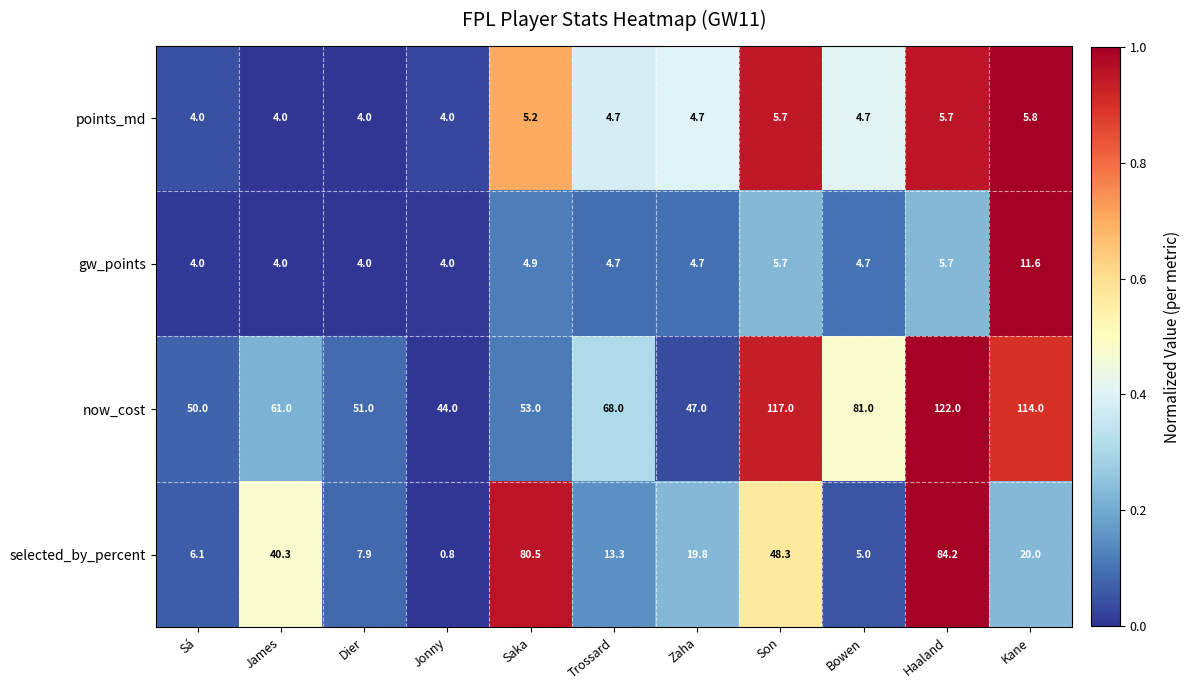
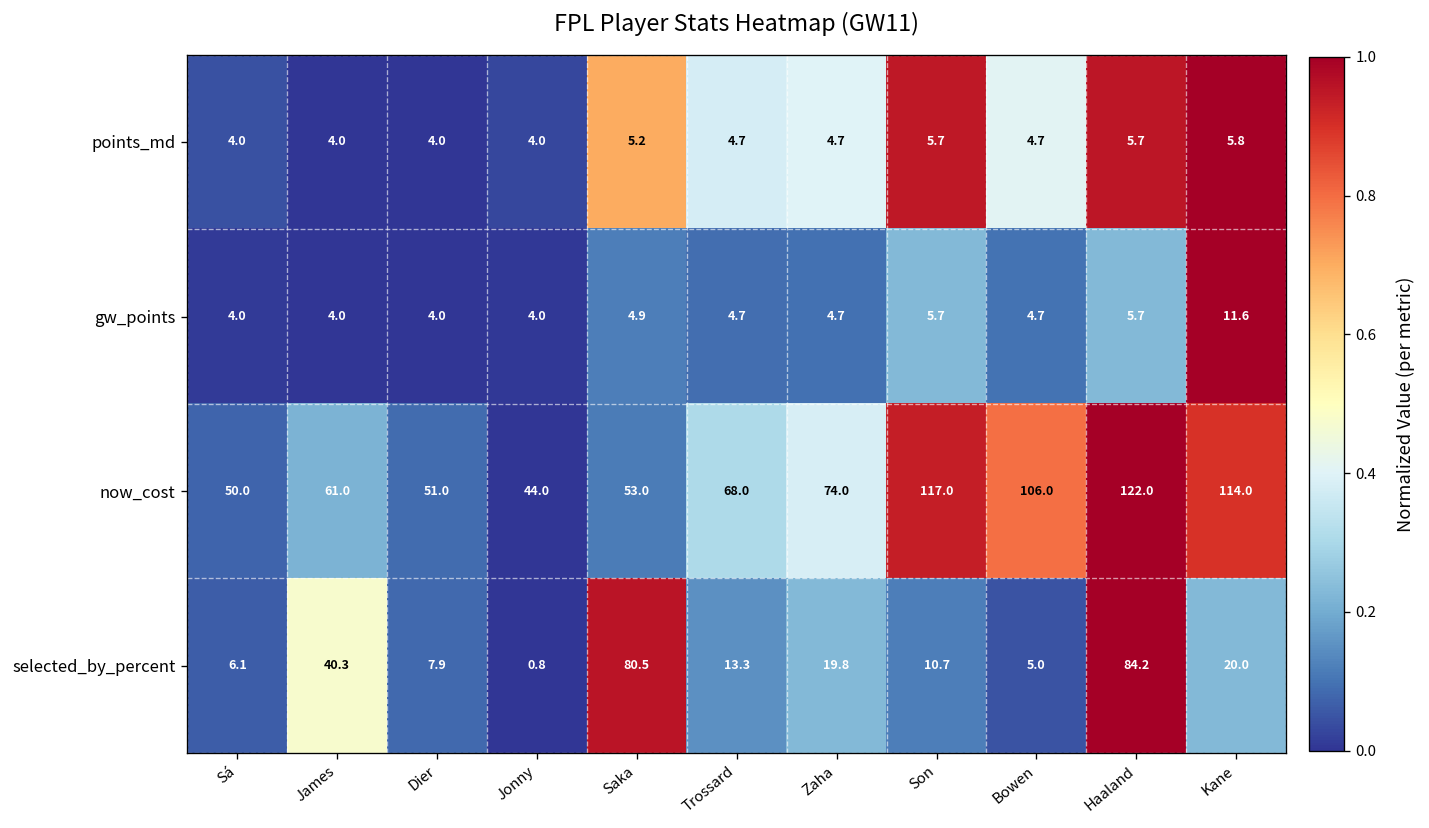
now_cost, Zaha: 47.0 -> 74.0
now_cost, Bowen: 81.0 -> 106.0
selected_by_percent, Son: 48.3 -> 10.7
